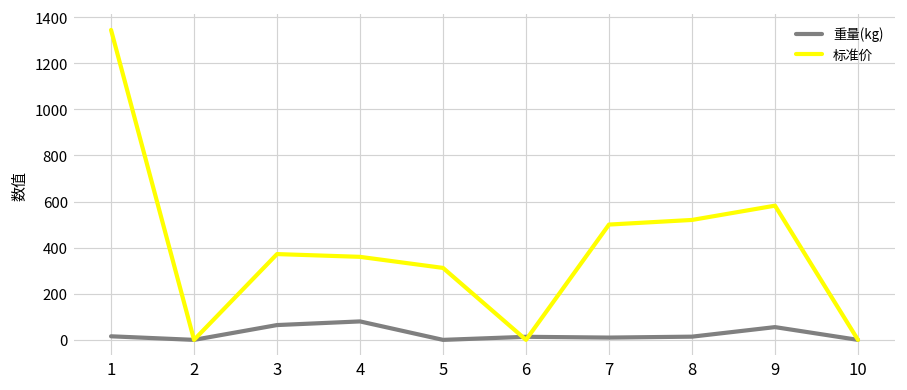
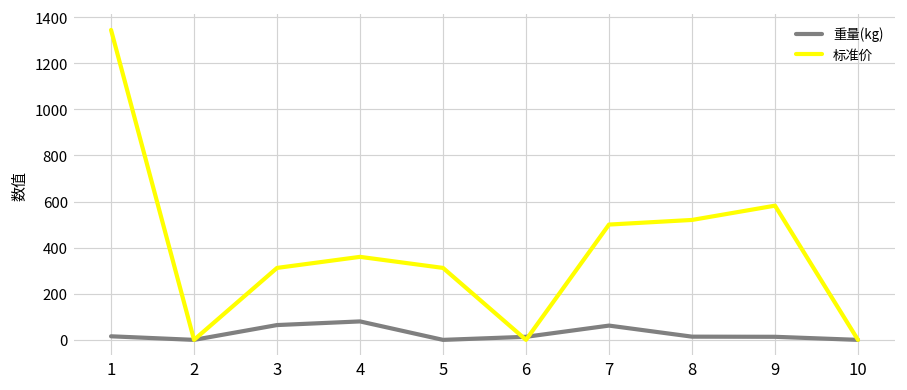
标准价, 3: 370 -> 310
重量(kg), 7: 10 -> 60
重量(kg), 9: 60 -> 10
